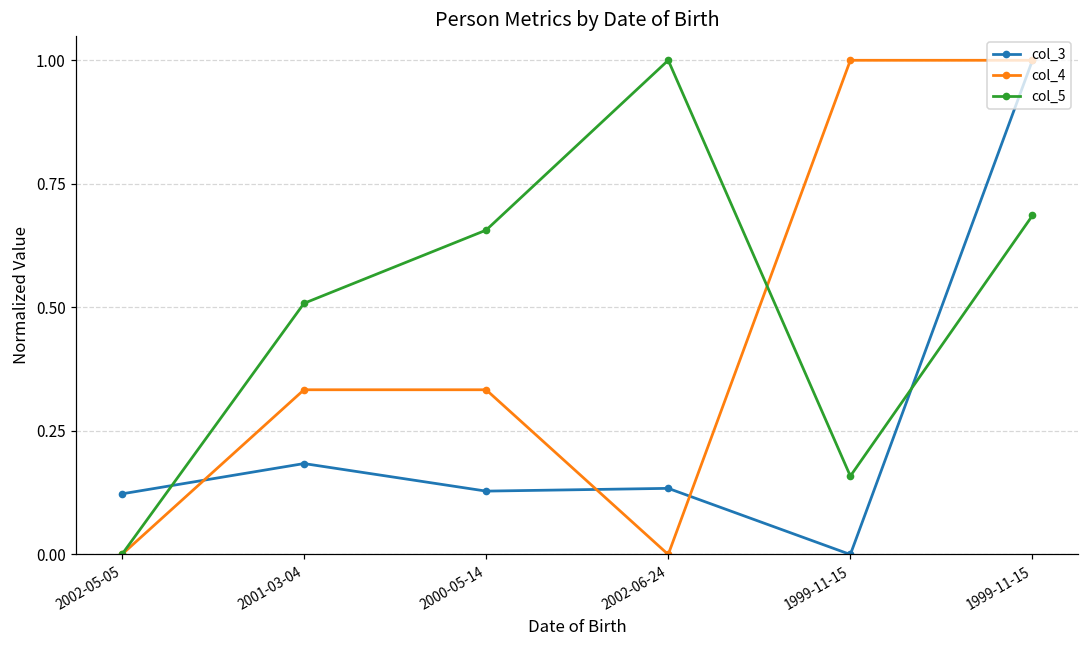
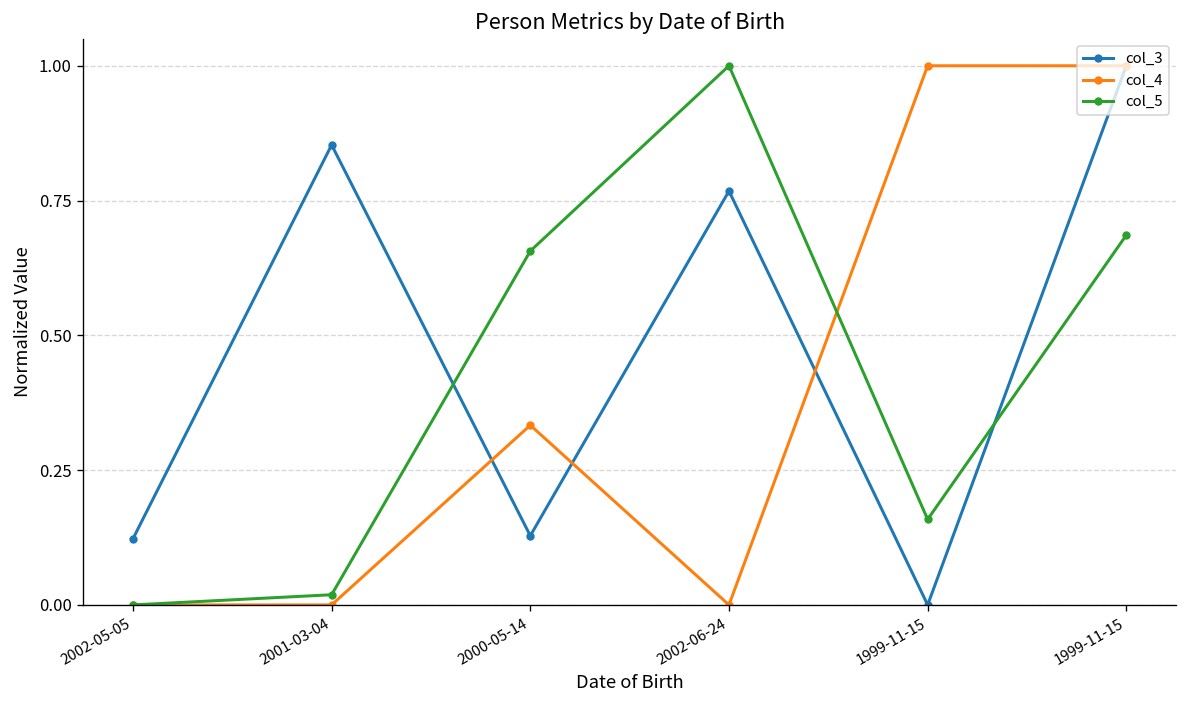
col_3, 2001-03-04: 0.18 -> 0.85
col_4, 2001-03-04: 0.33 -> 0.00
col_5, 2001-03-04: 0.51 -> 0.02
col_3, 2002-06-24: 0.13 -> 0.77
